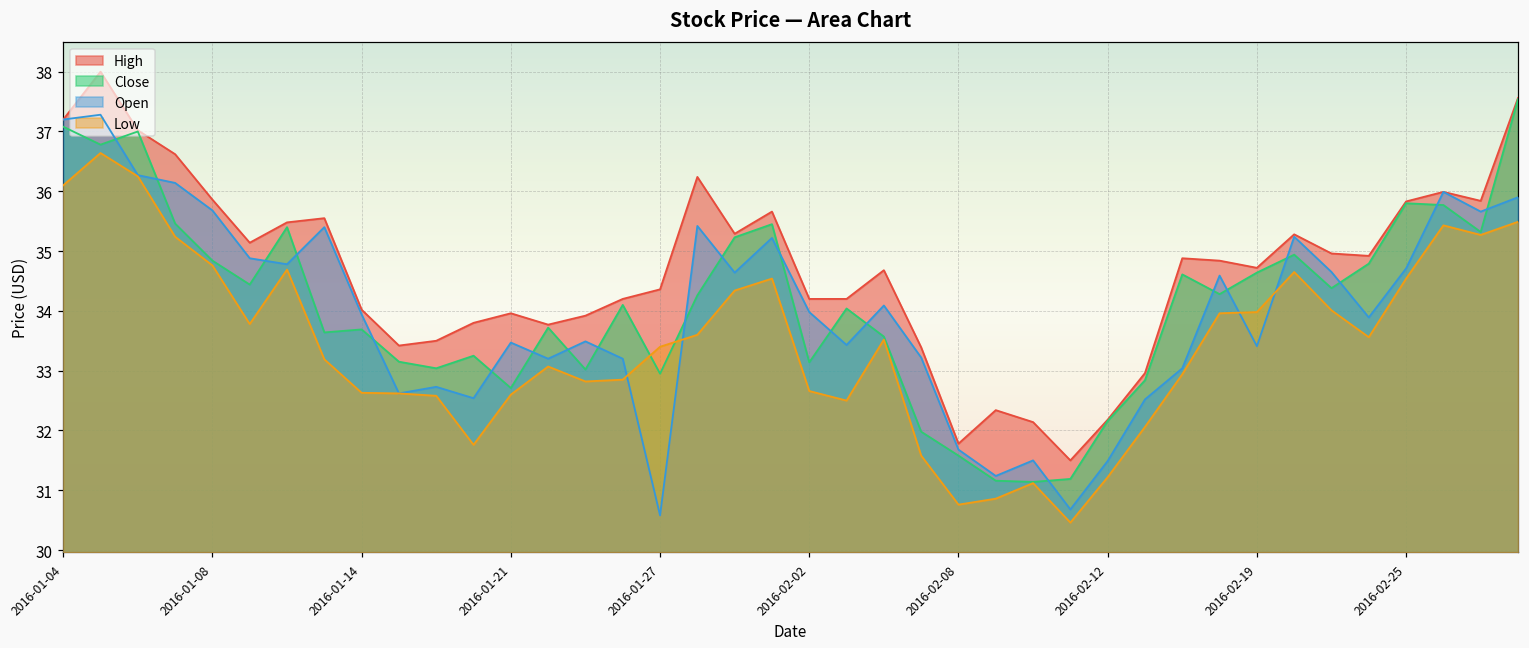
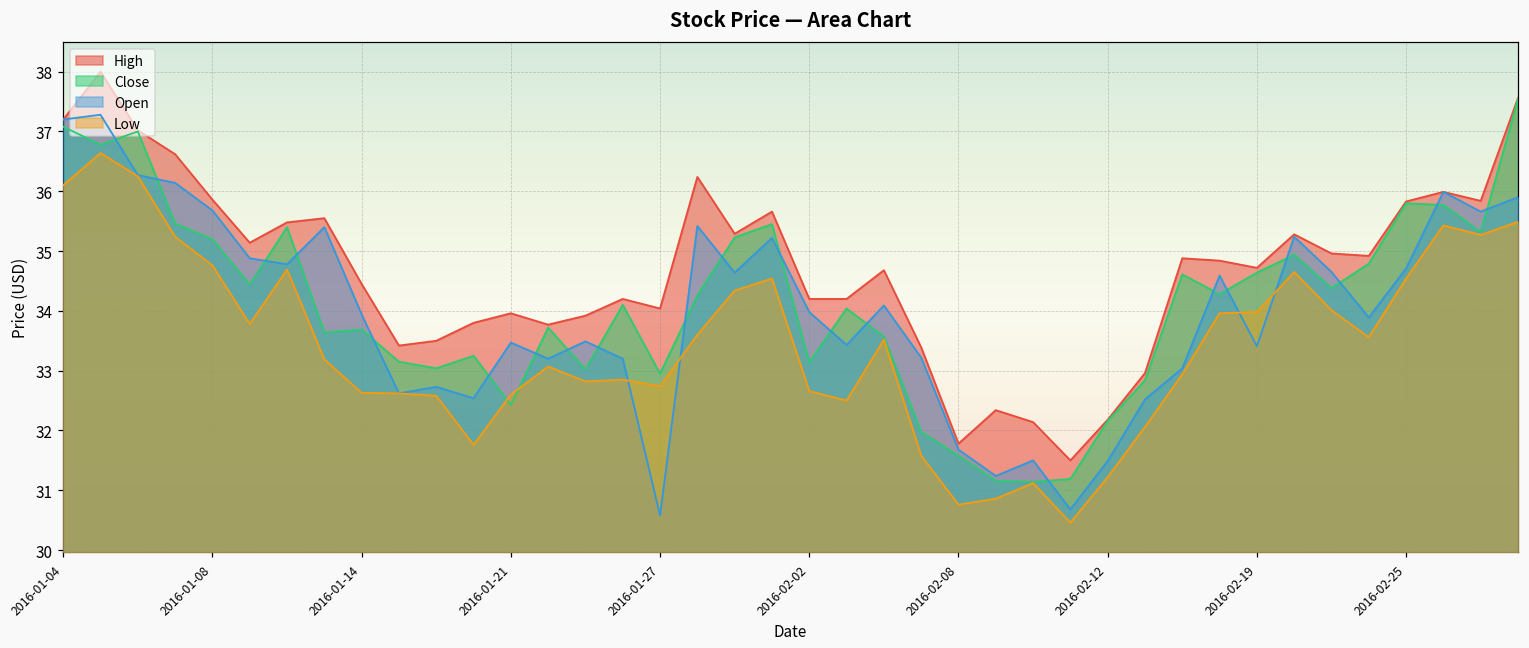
Close, 2016-01-08: 34.8 -> 35.2
High, 2016-01-14: 34.0 -> 34.5
Close, 2016-01-21: 32.7 -> 32.4
High, 2016-01-27: 34.4 -> 34.0
Low, 2016-01-27: 33.4 -> 32.7
